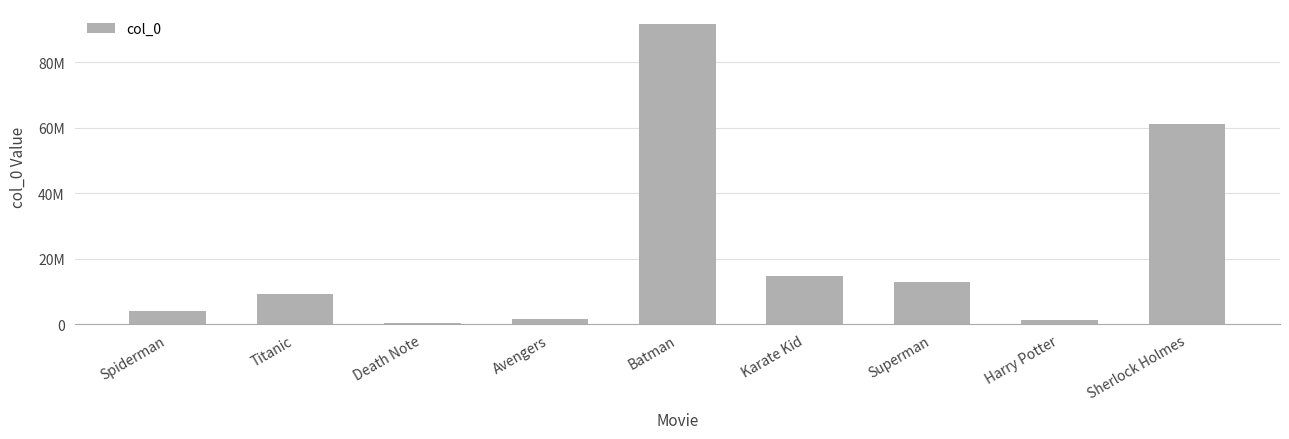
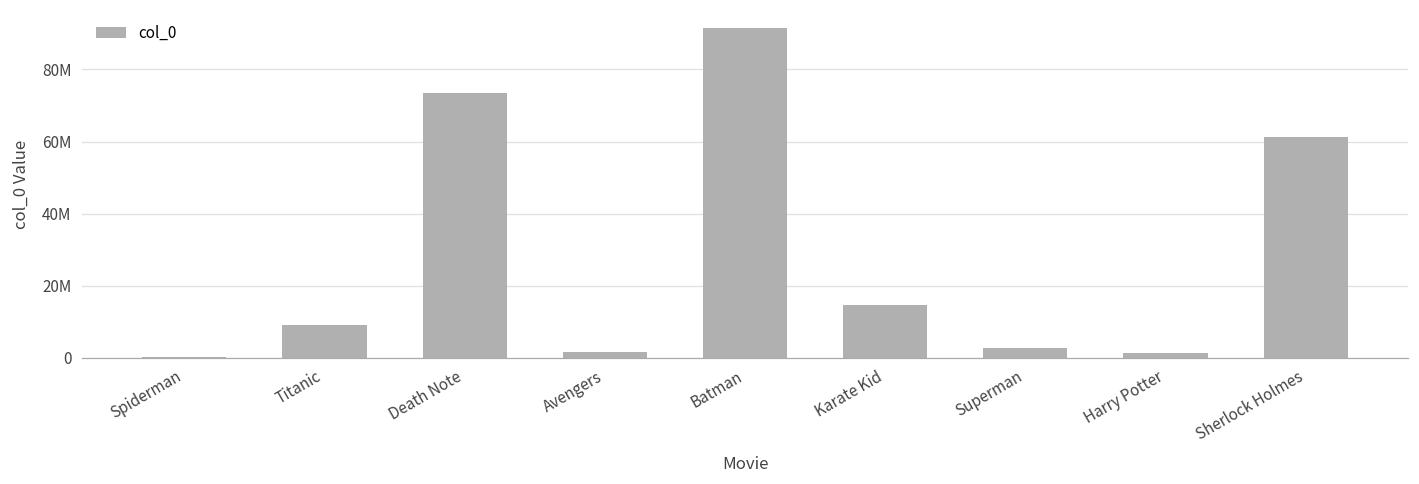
Spiderman: 4000000 -> 0
Death Note: 0 -> 73000000
Superman: 13000000 -> 3000000
